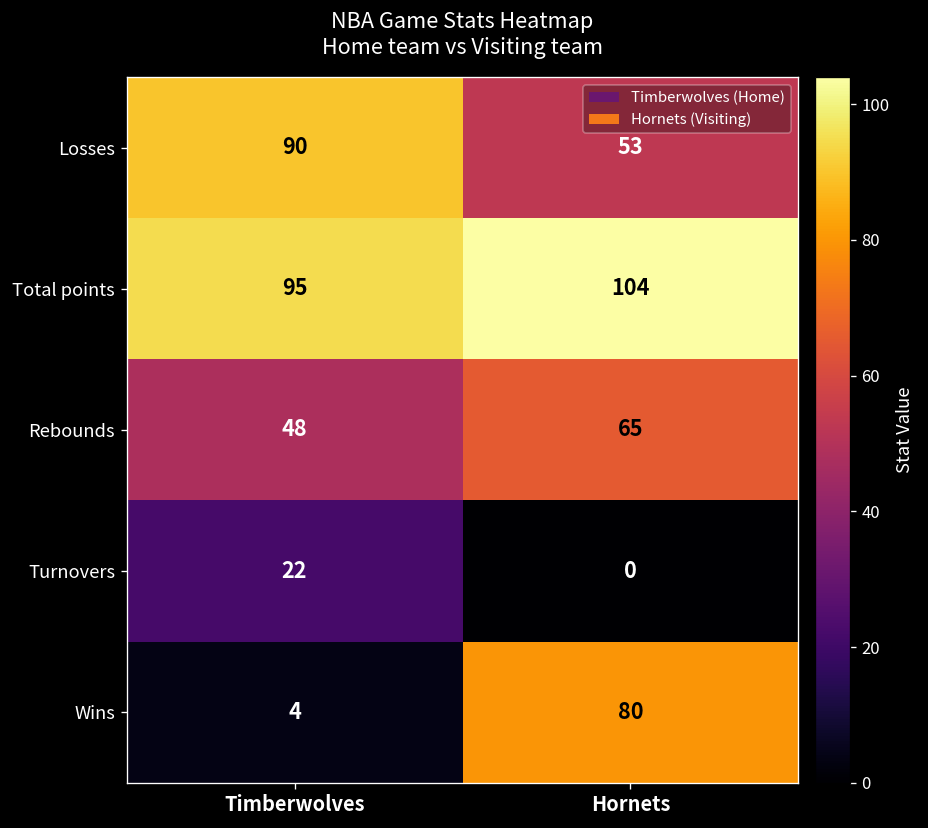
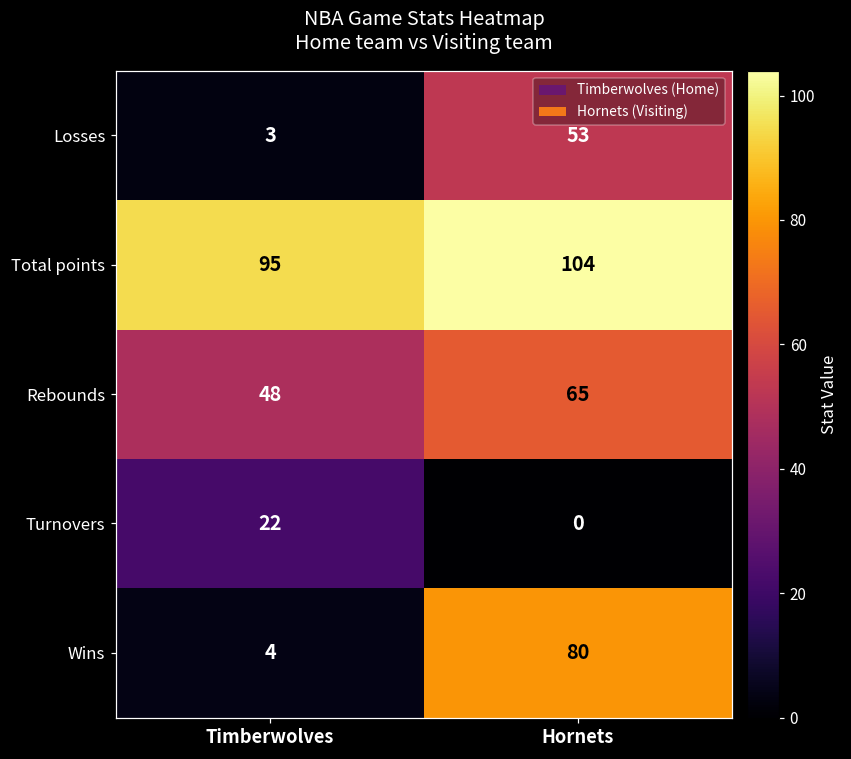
Losses, Timberwolves: 90 -> 3
